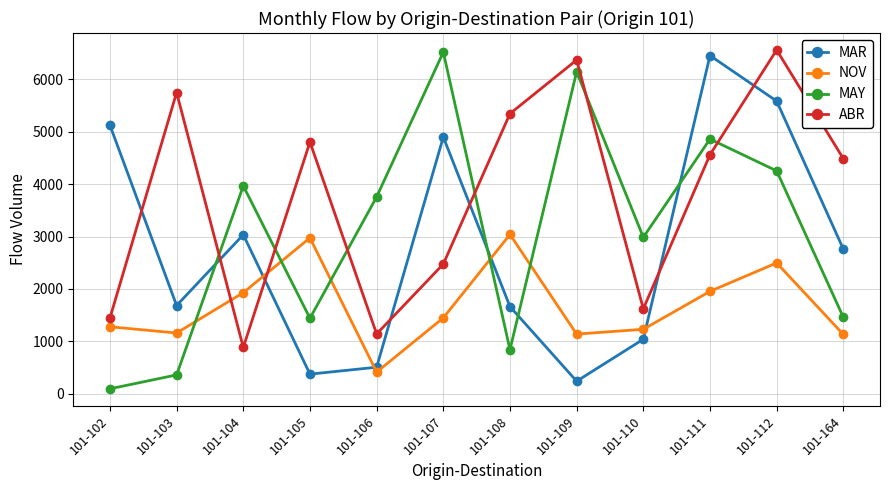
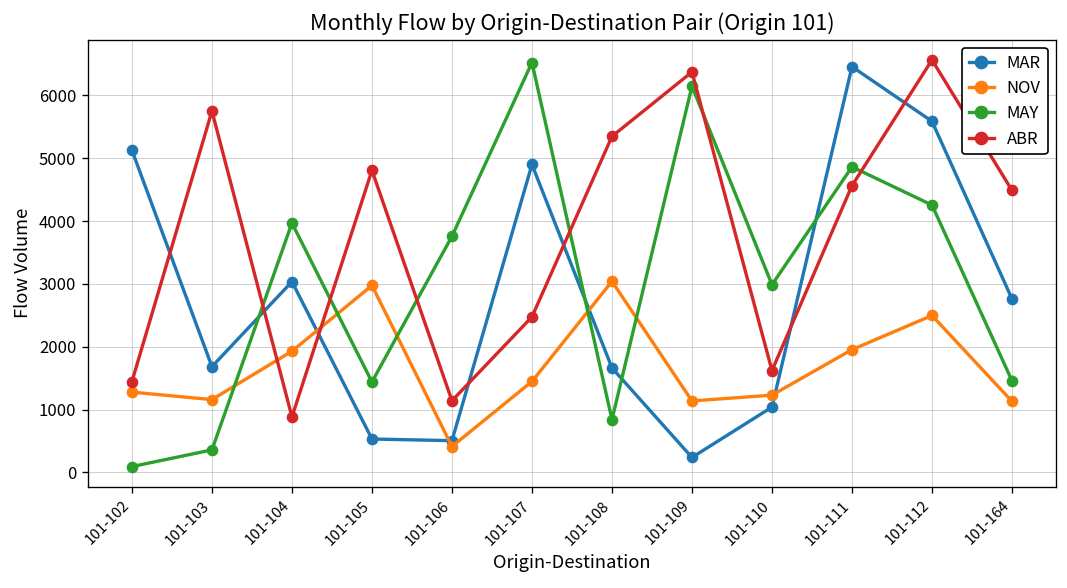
MAR, 101-105: 400 -> 500
